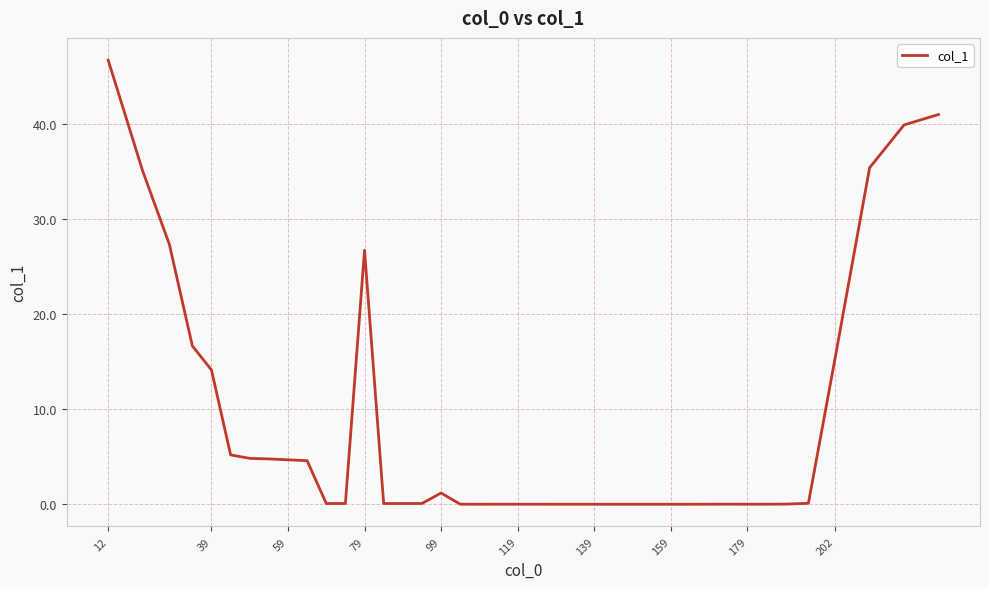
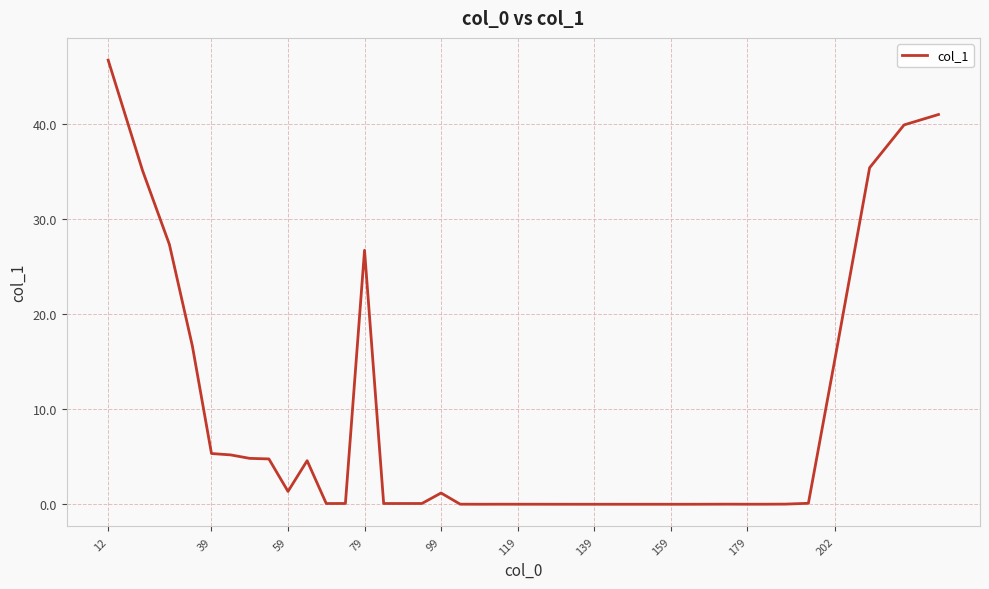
39: 14 -> 5
59: 5 -> 1
